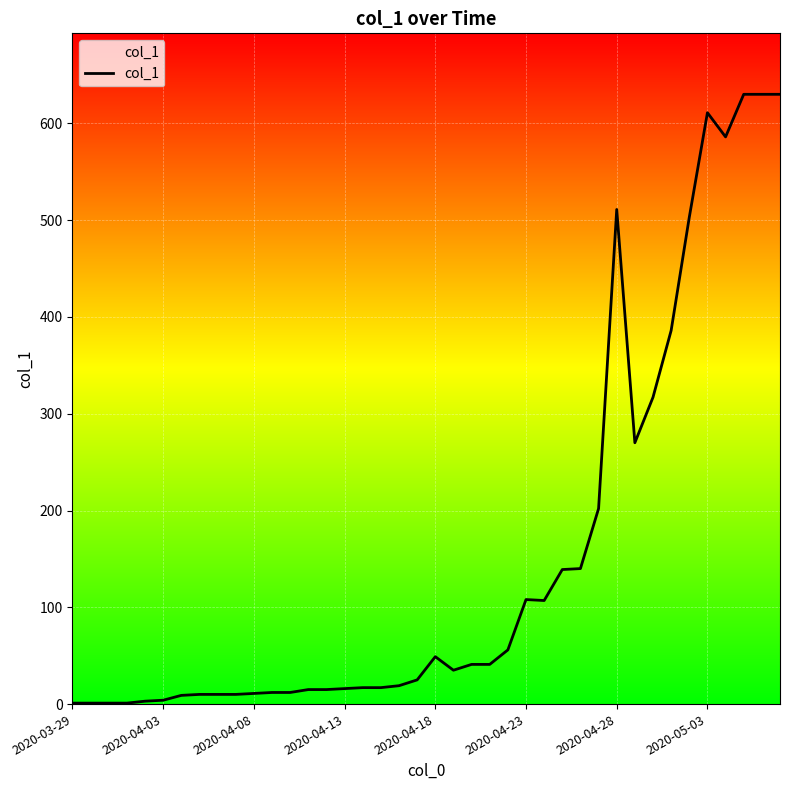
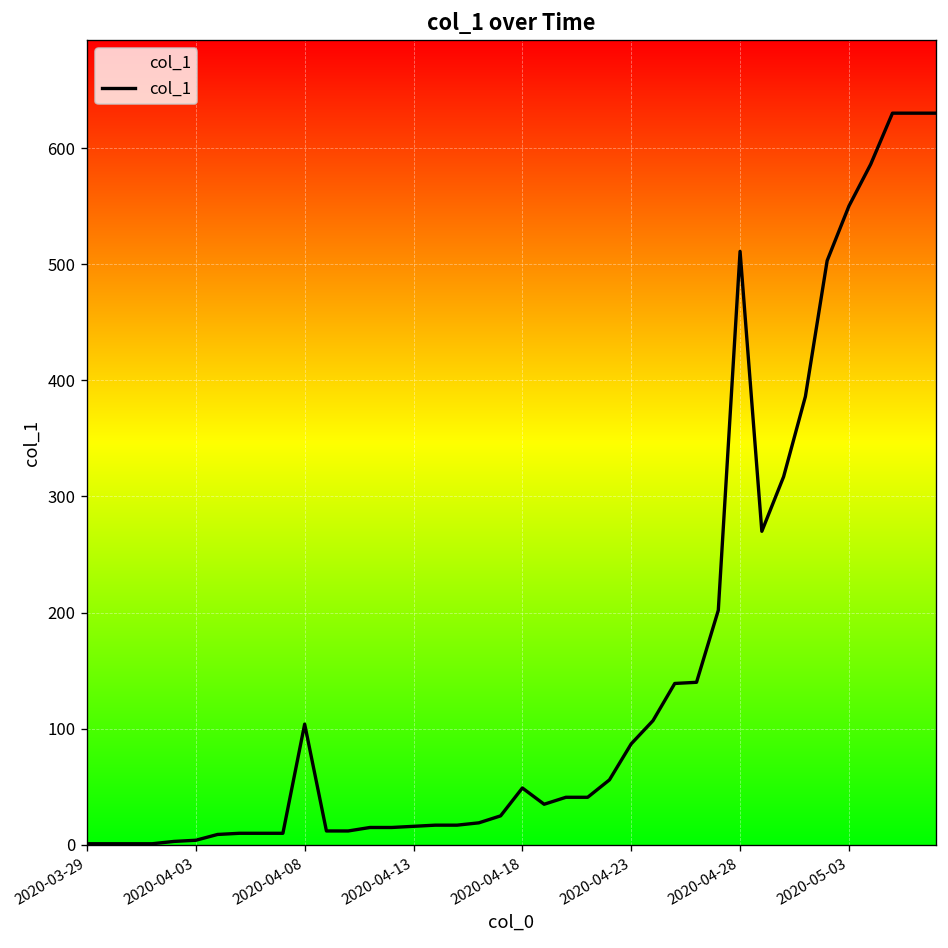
2020-04-08: 10 -> 100
2020-04-23: 110 -> 90
2020-05-03: 610 -> 550
